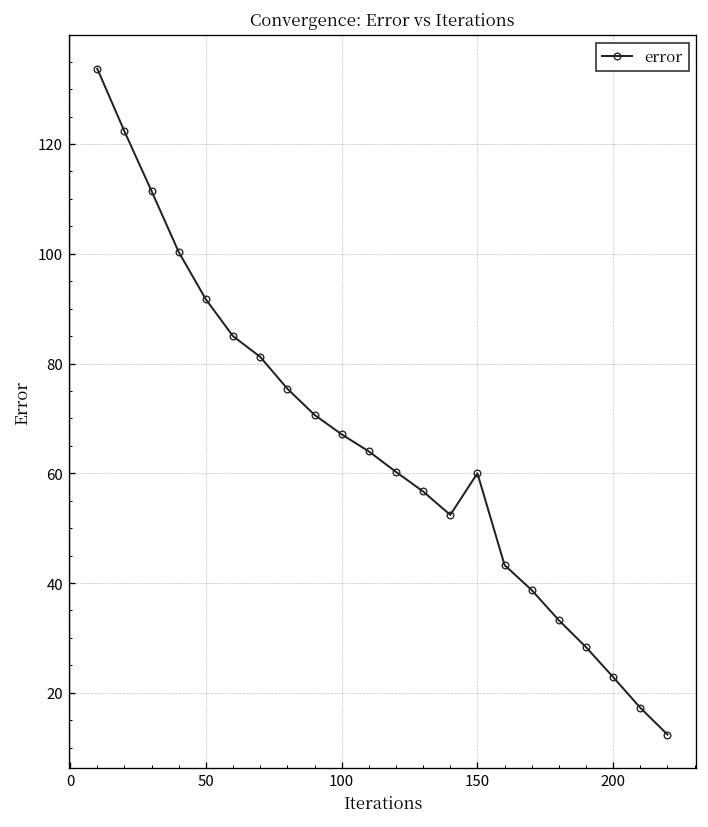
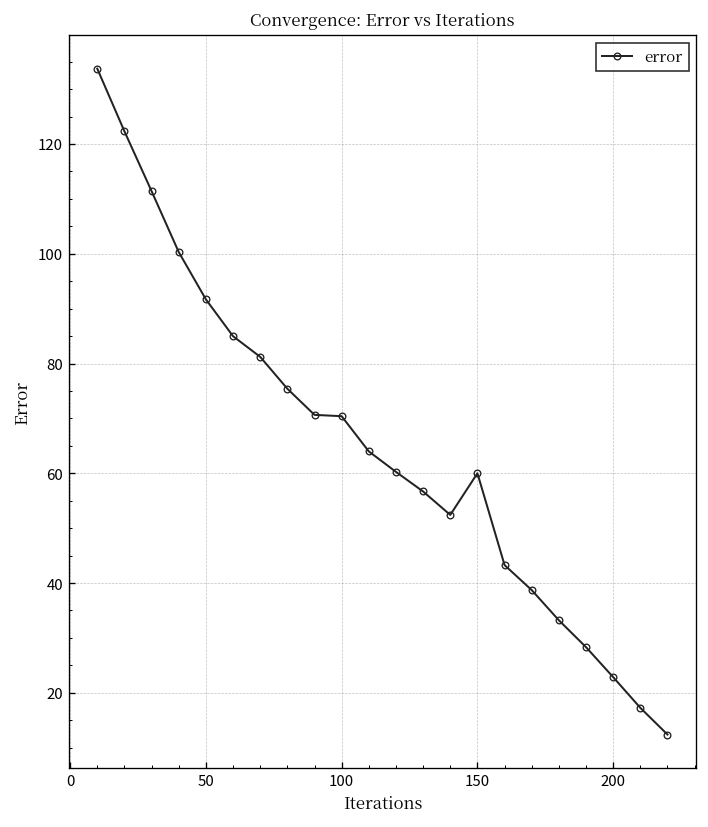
100: 67 -> 70
